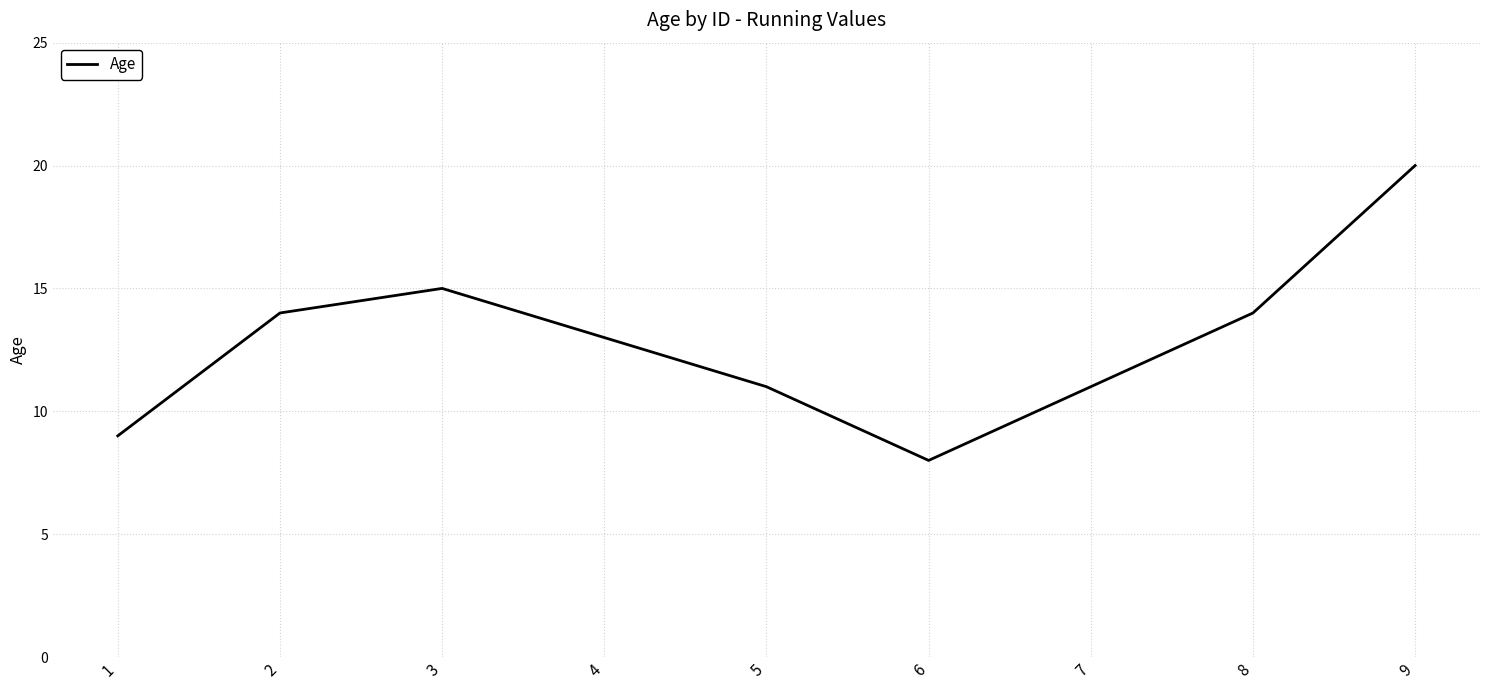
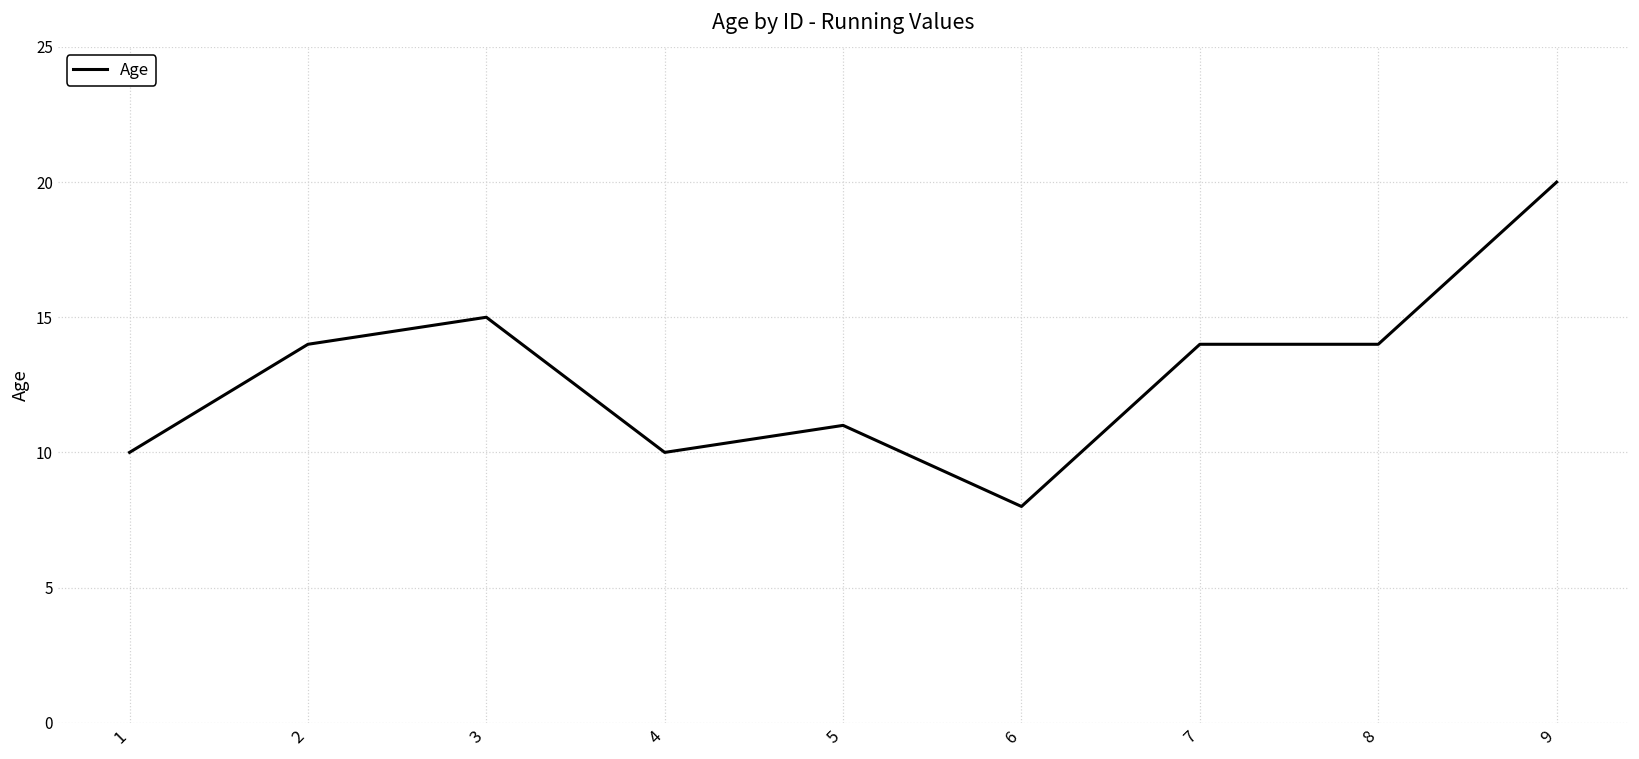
1: 9 -> 10
4: 13 -> 10
7: 11 -> 14
